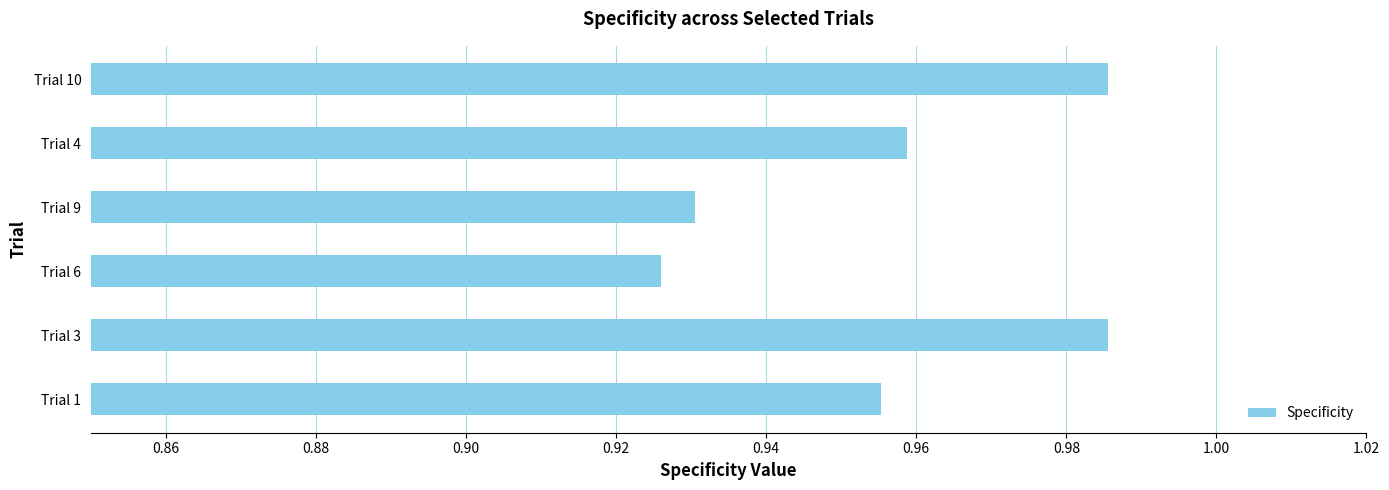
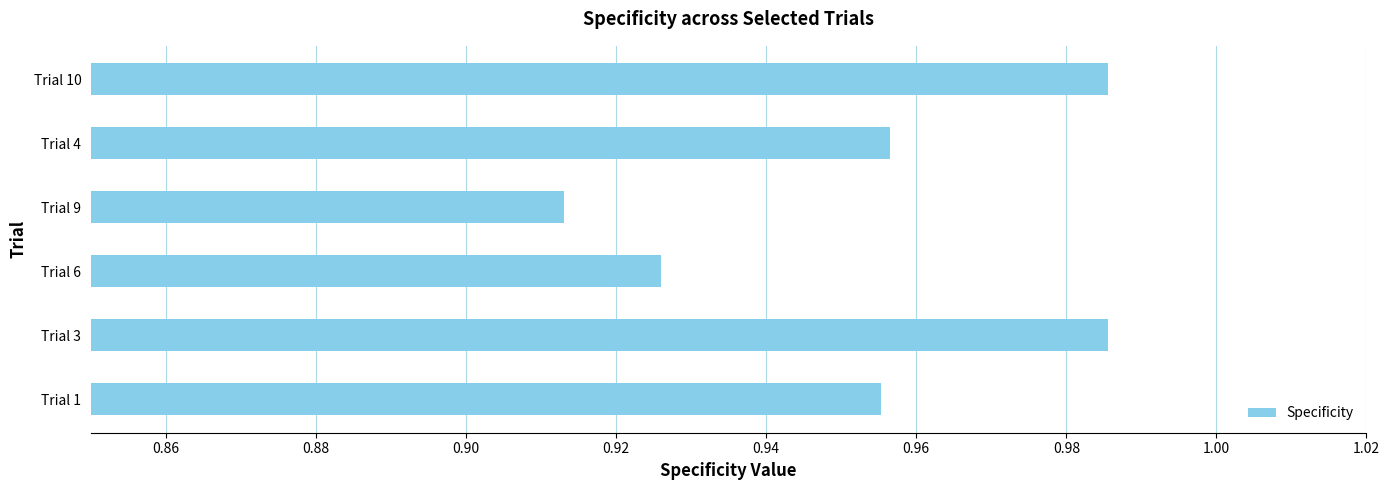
Trial 4: 0.959 -> 0.957
Trial 9: 0.930 -> 0.913
